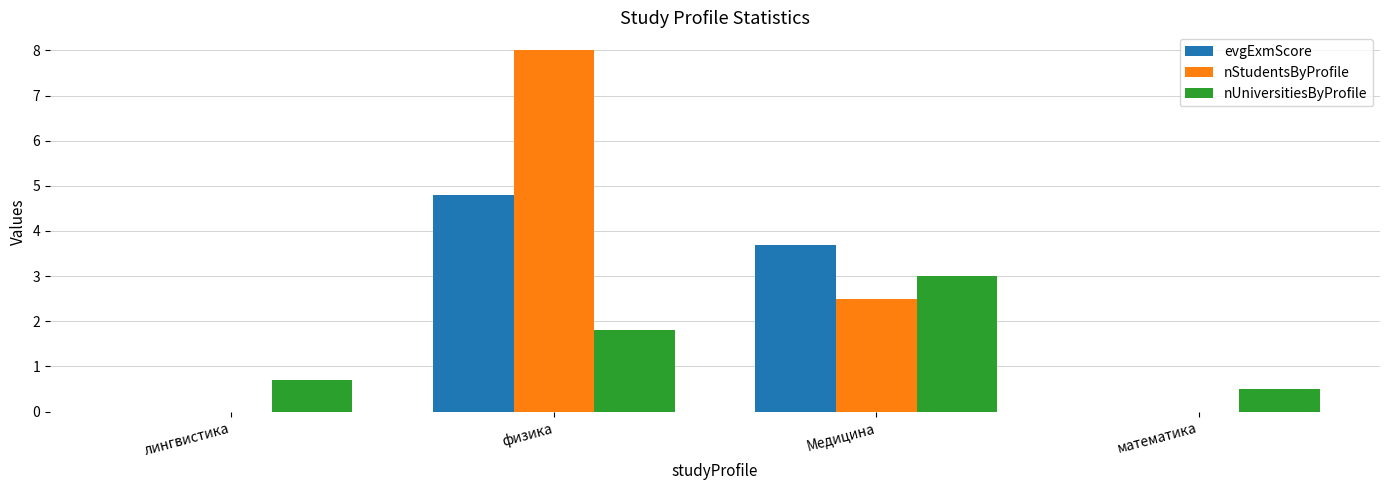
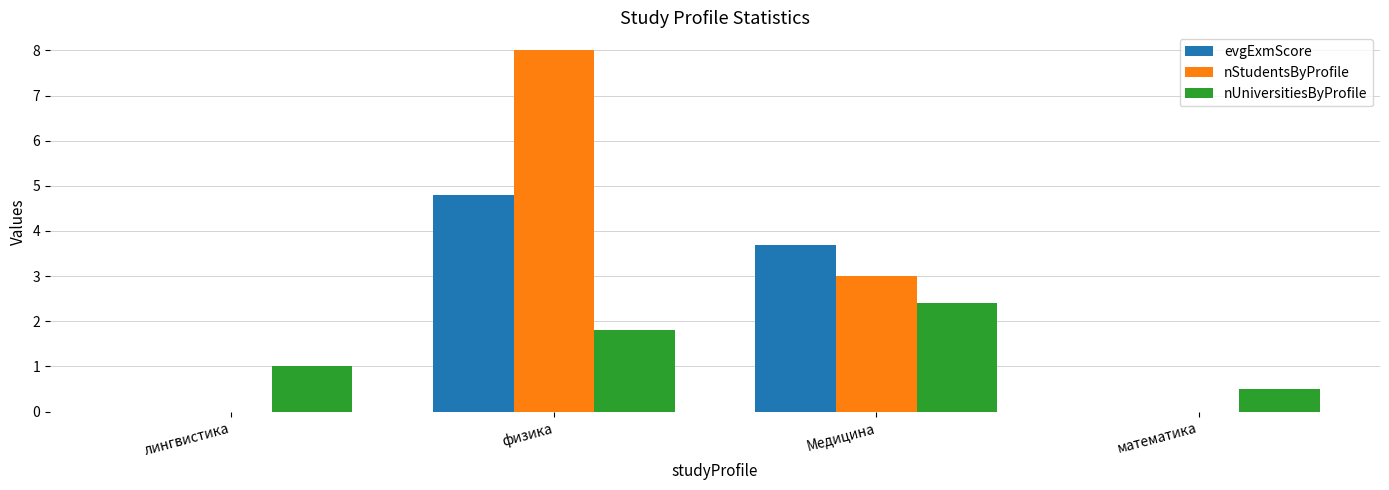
nUniversitiesByProfile, лингвистика: 0.7 -> 1.0
nStudentsByProfile, Медицина: 2.5 -> 3.0
nUniversitiesByProfile, Медицина: 3.0 -> 2.4
